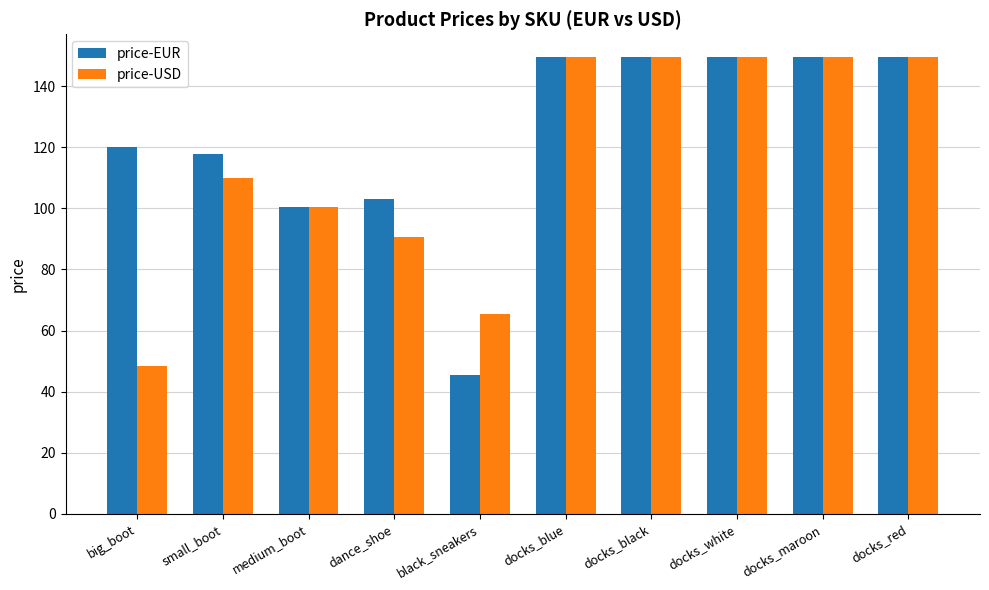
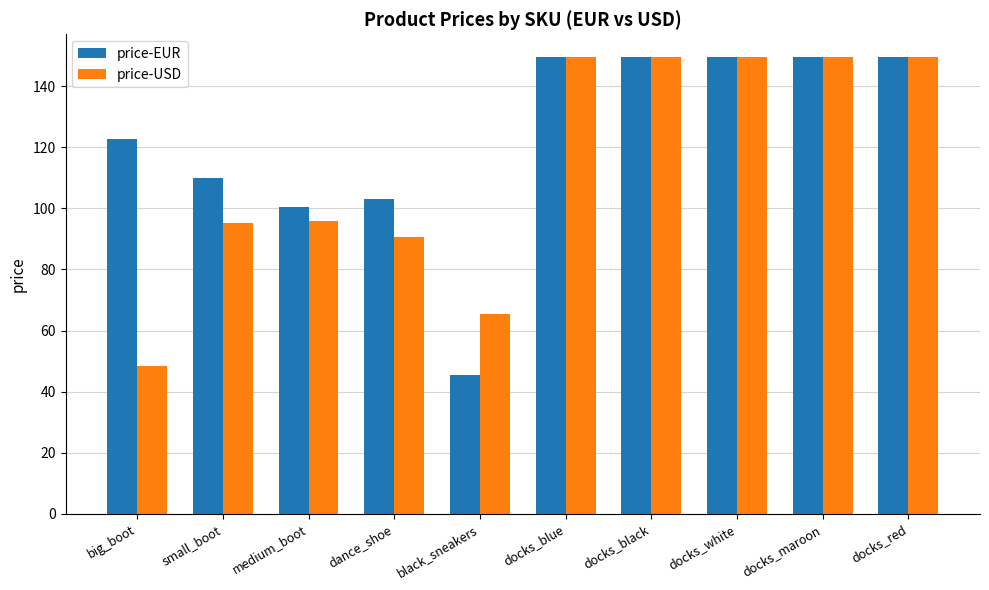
price-EUR, big_boot: 120 -> 123
price-EUR, small_boot: 118 -> 110
price-USD, small_boot: 110 -> 95
price-USD, medium_boot: 100 -> 96
